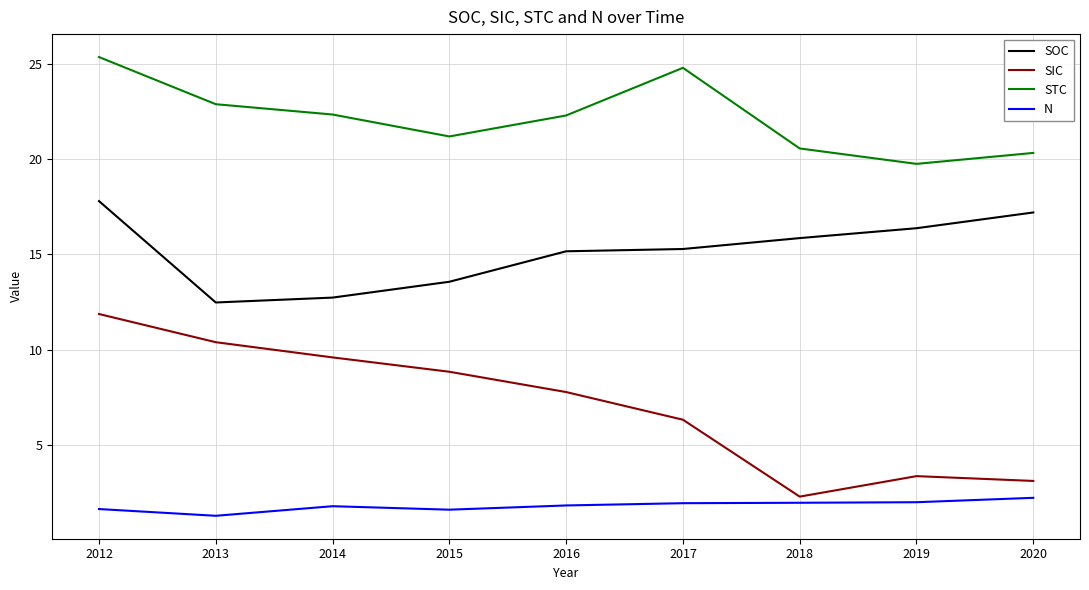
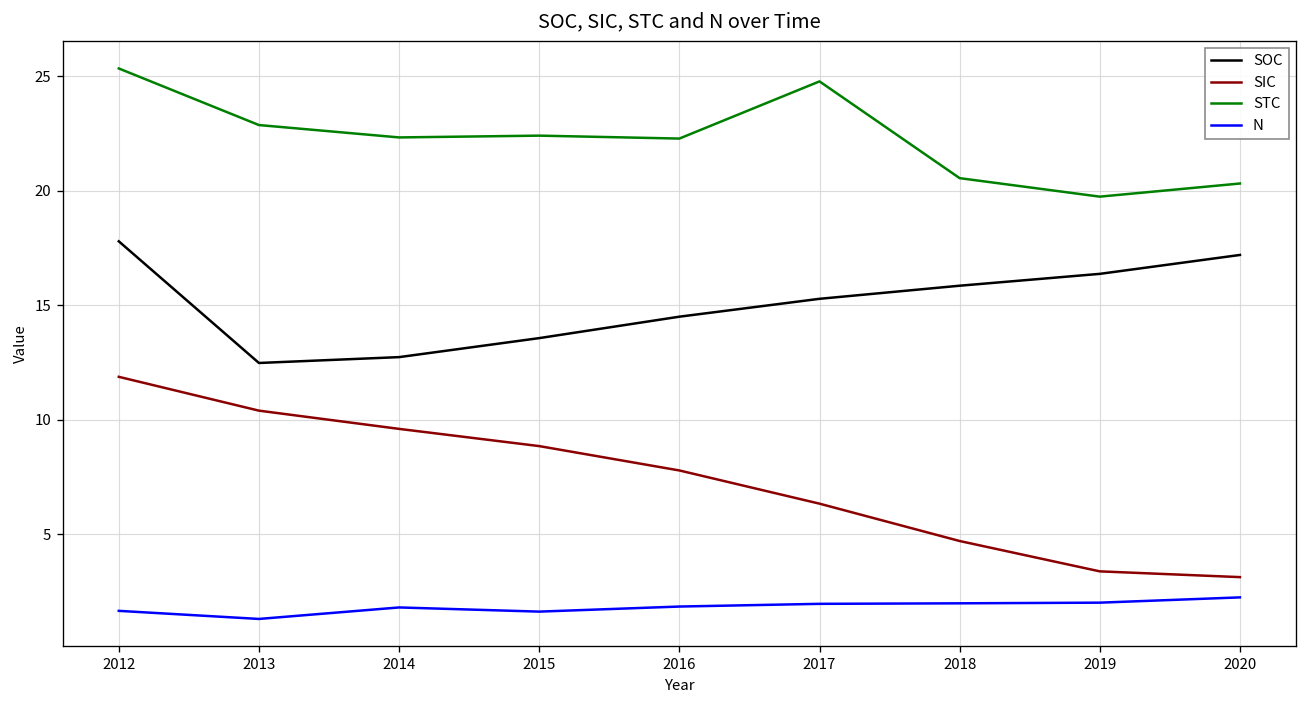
STC, 2015: 21.2 -> 22.4
SOC, 2016: 15.2 -> 14.5
SIC, 2018: 2.3 -> 4.7
